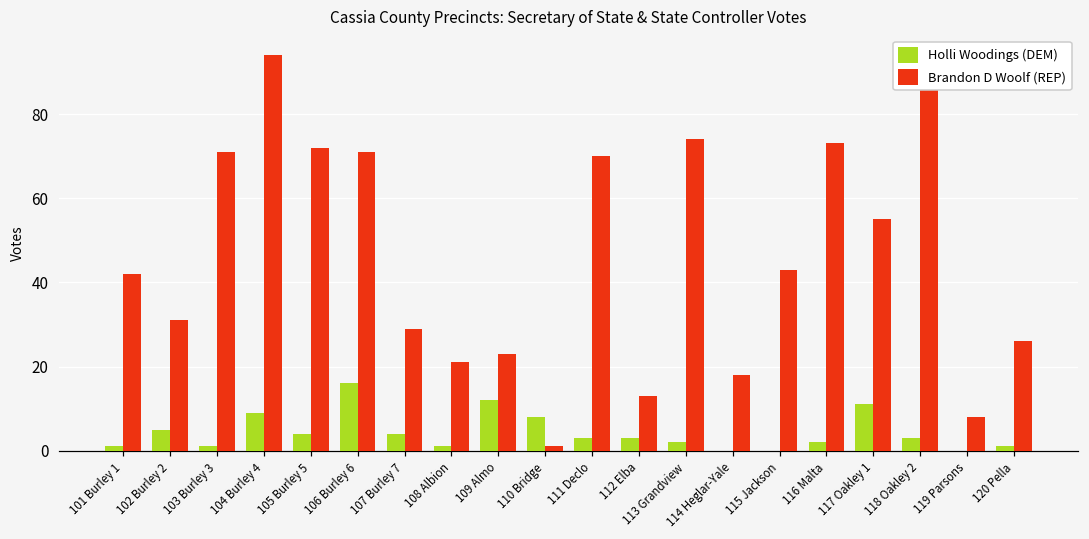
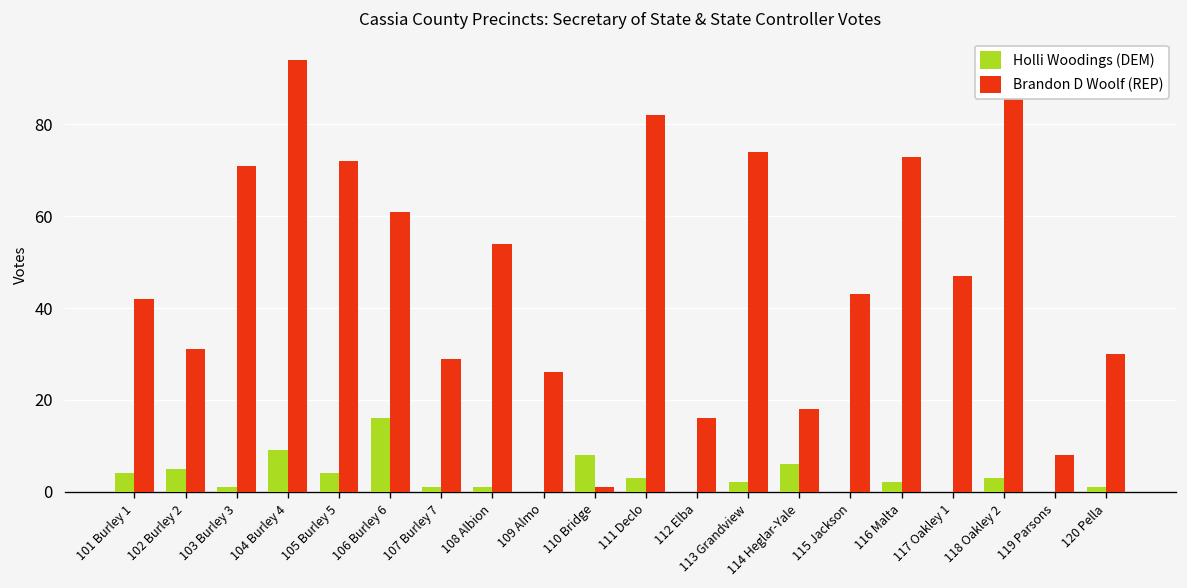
Holli Woodings (DEM), 101 Burley 1: 1 -> 4
Brandon D Woolf (REP), 106 Burley 6: 71 -> 61
Holli Woodings (DEM), 107 Burley 7: 4 -> 1
Brandon D Woolf (REP), 108 Albion: 21 -> 54
Holli Woodings (DEM), 109 Almo: 12 -> 0
Brandon D Woolf (REP), 109 Almo: 23 -> 26
Brandon D Woolf (REP), 111 Declo: 70 -> 82
Holli Woodings (DEM), 112 Elba: 3 -> 0
Brandon D Woolf (REP), 112 Elba: 13 -> 16
Holli Woodings (DEM), 114 Heglar-Yale: 0 -> 6
Holli Woodings (DEM), 117 Oakley 1: 11 -> 0
Brandon D Woolf (REP), 117 Oakley 1: 55 -> 47
Brandon D Woolf (REP), 120 Pella: 26 -> 30
